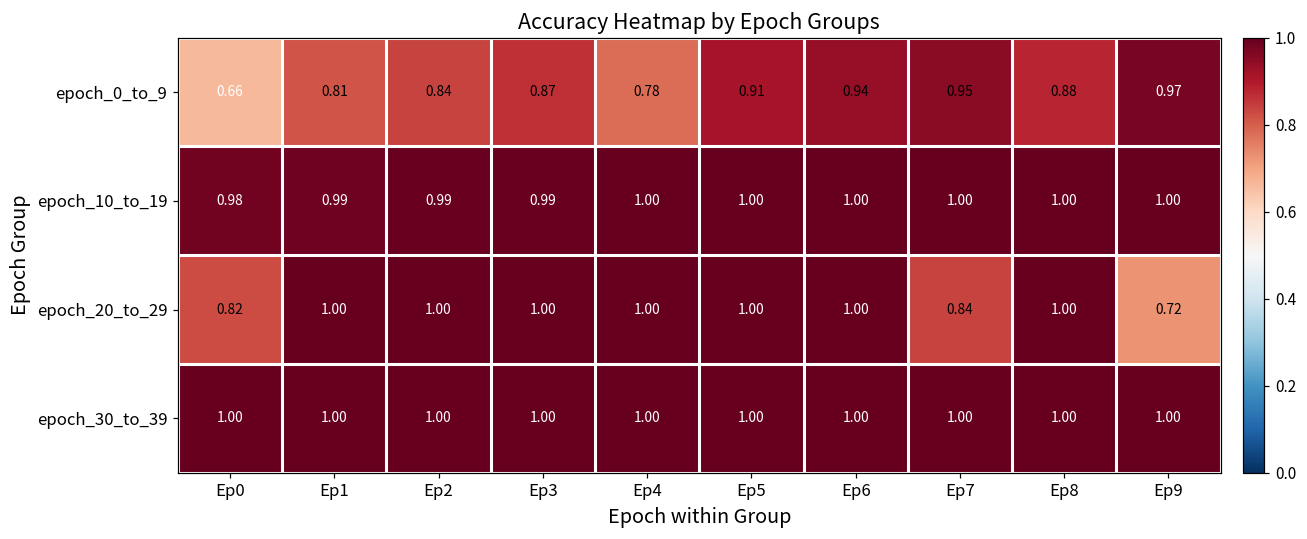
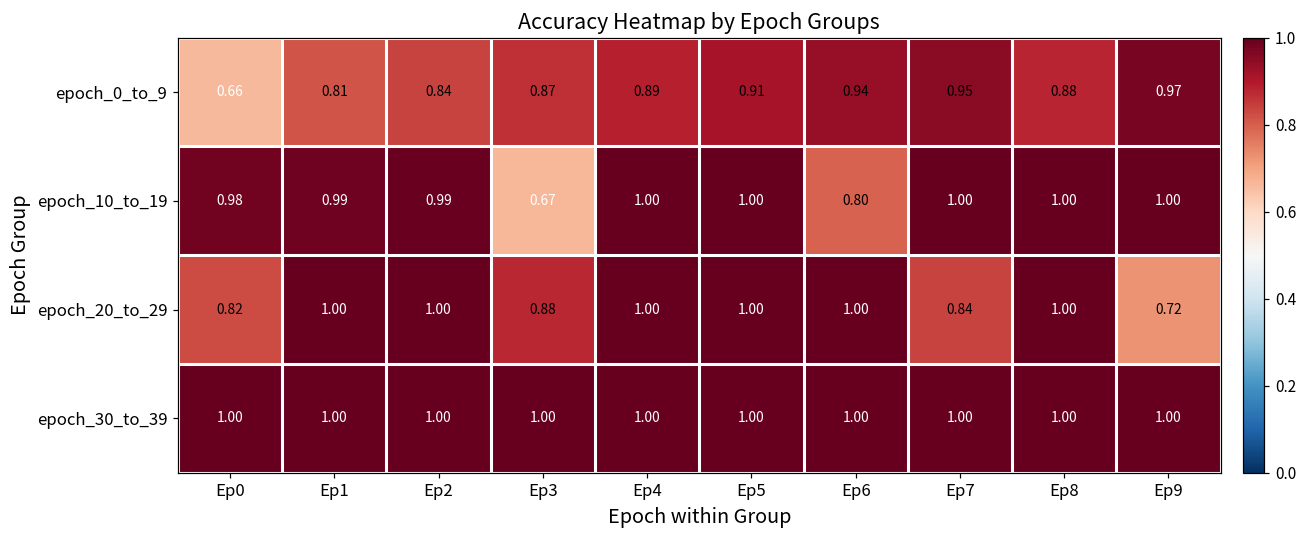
epoch_0_to_9, Ep4: 0.78 -> 0.89
epoch_10_to_19, Ep3: 0.99 -> 0.67
epoch_10_to_19, Ep6: 1.00 -> 0.80
epoch_20_to_29, Ep3: 1.00 -> 0.88
